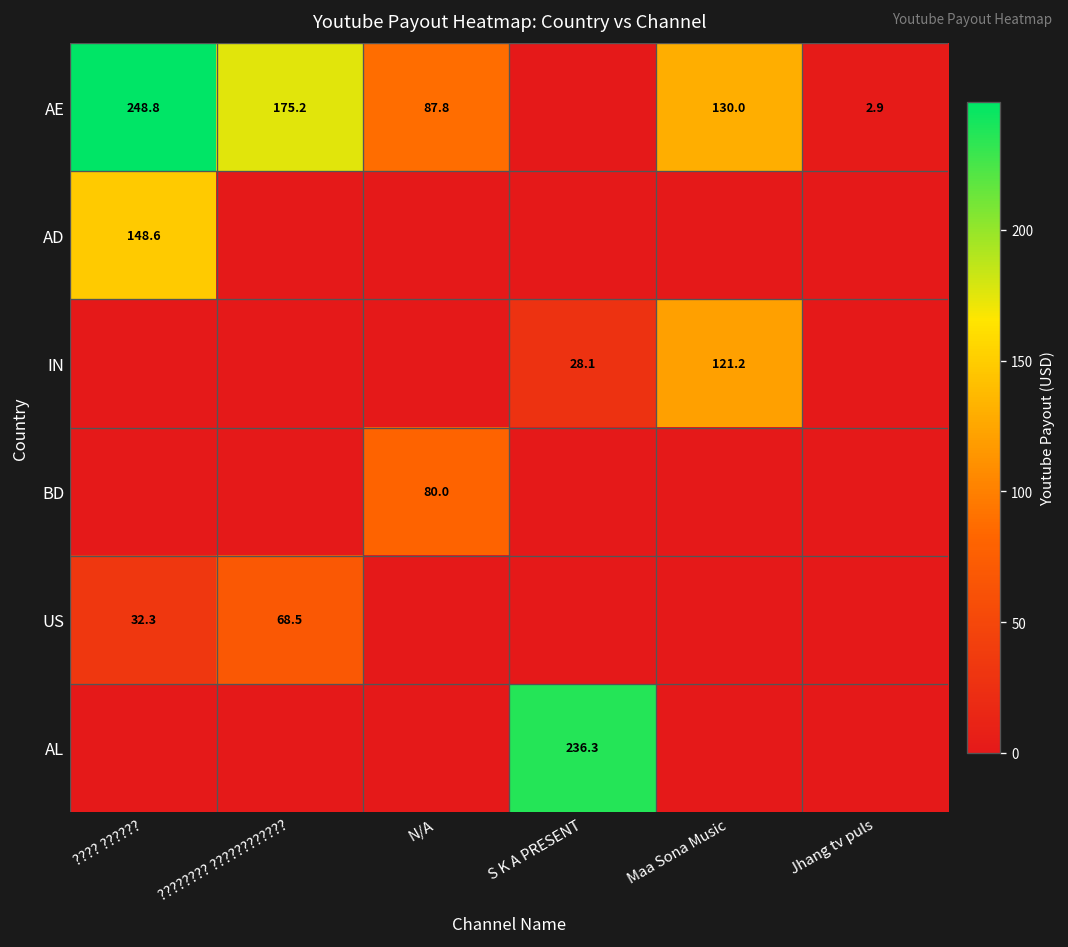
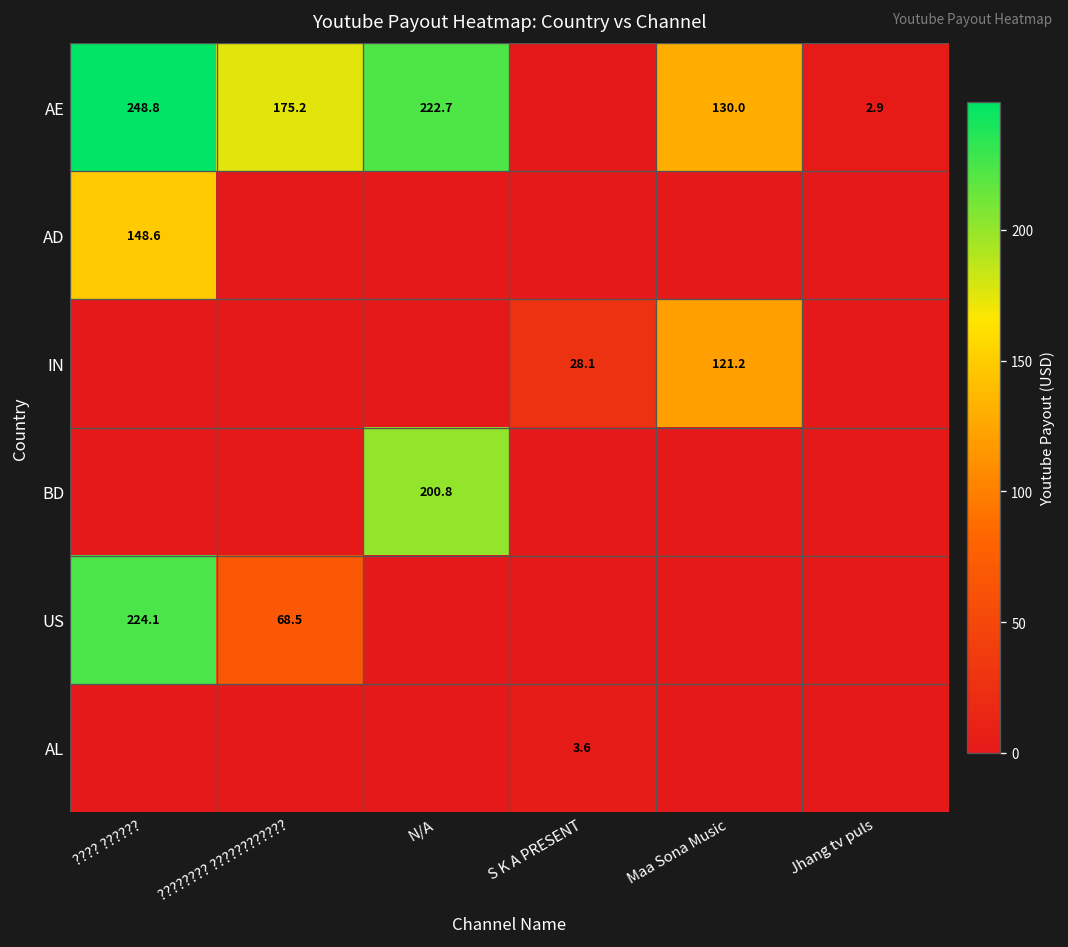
AE, N/A: 87.8 -> 222.7
BD, N/A: 80.0 -> 200.8
US, ???? ??????: 32.3 -> 224.1
AL, S K A PRESENT: 236.3 -> 3.6
